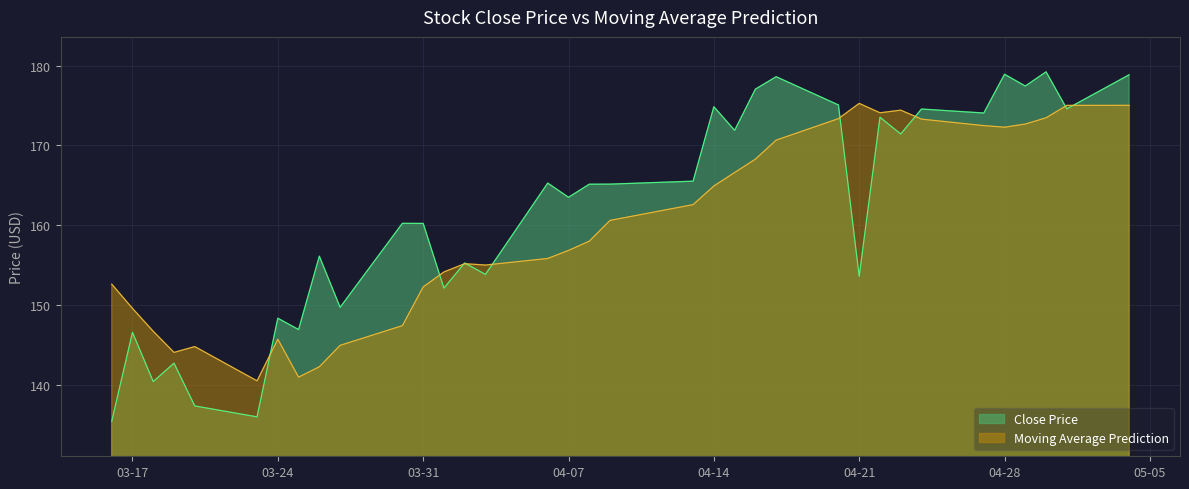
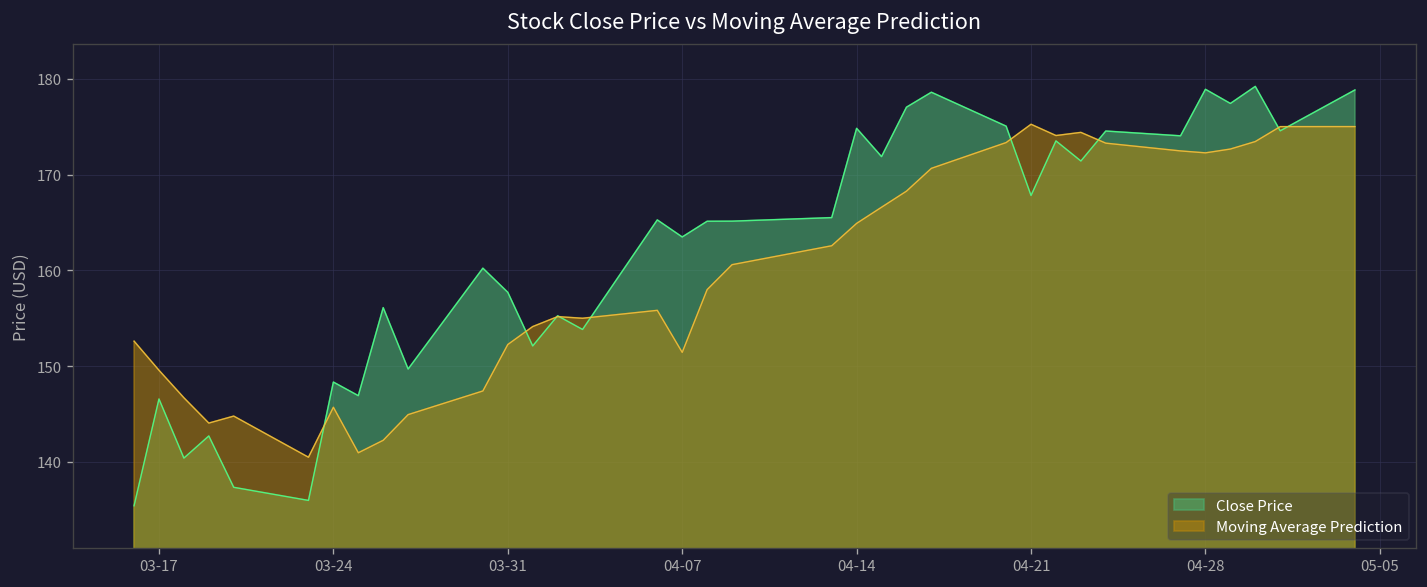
Close Price, 03-31: 160 -> 158
Moving Average Prediction, 04-07: 157 -> 151
Close Price, 04-21: 154 -> 168
